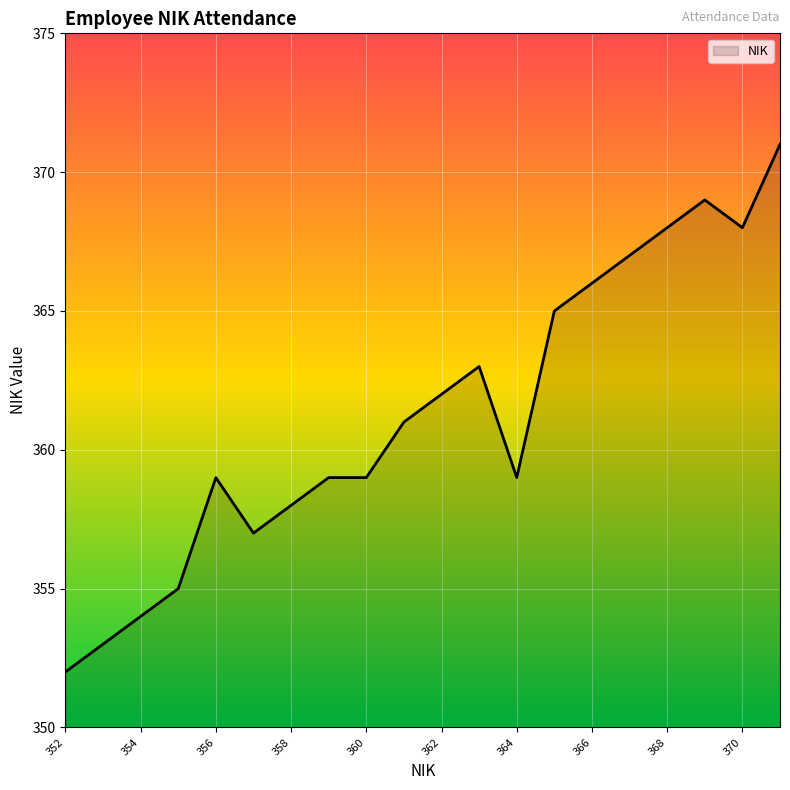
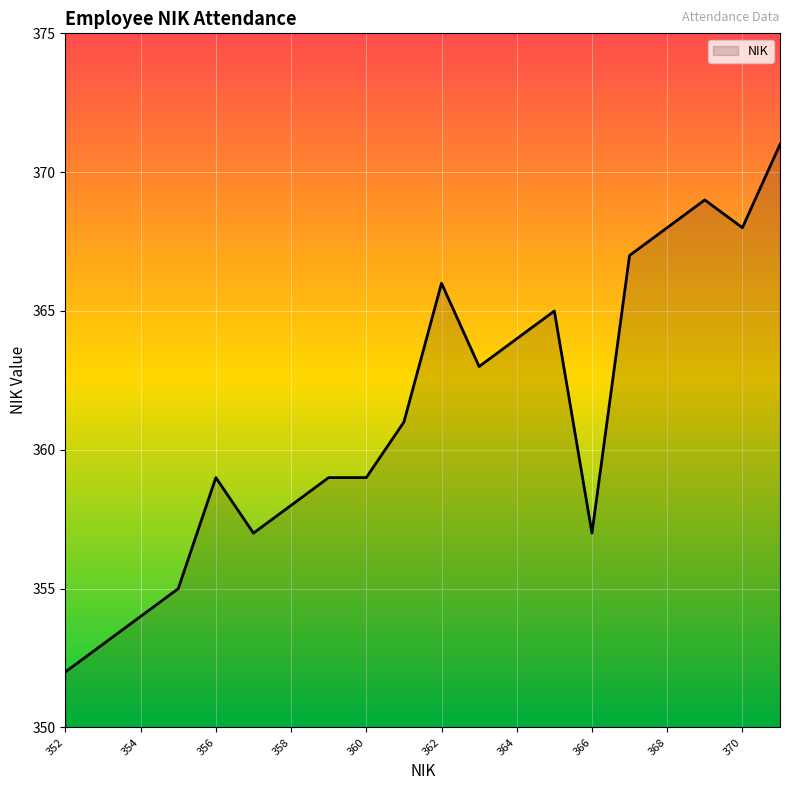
362: 362 -> 366
364: 359 -> 364
366: 366 -> 357
